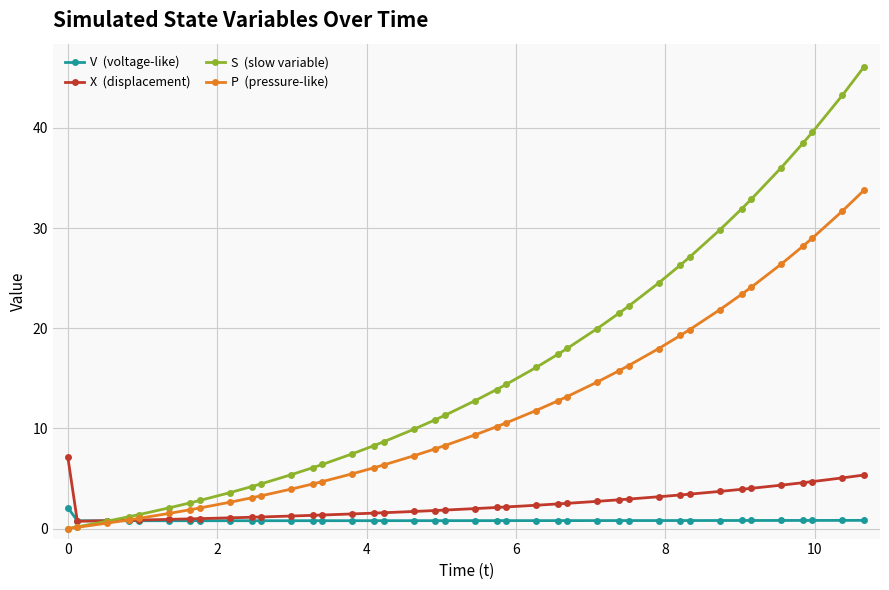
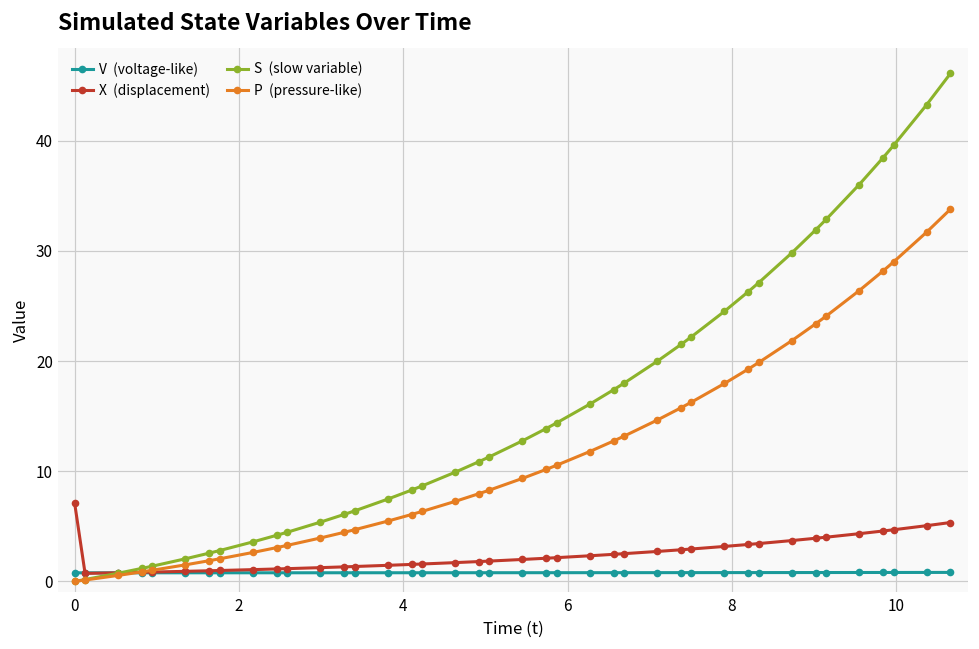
V (voltage-like), 0: 2.1 -> 0.8
